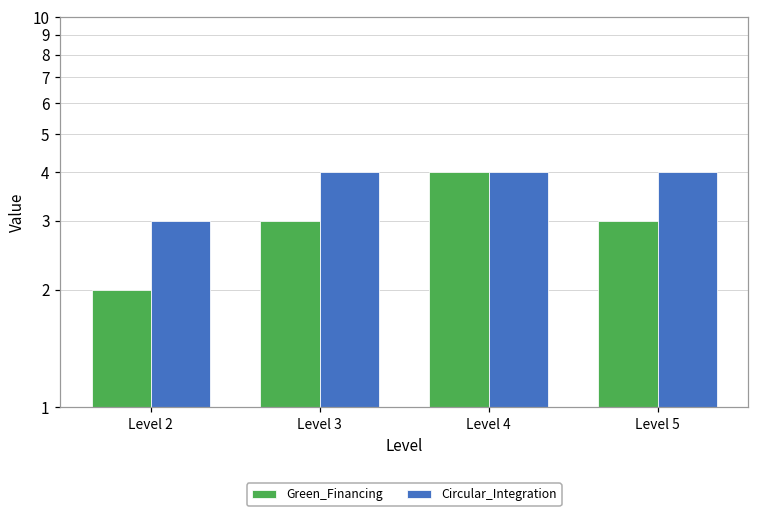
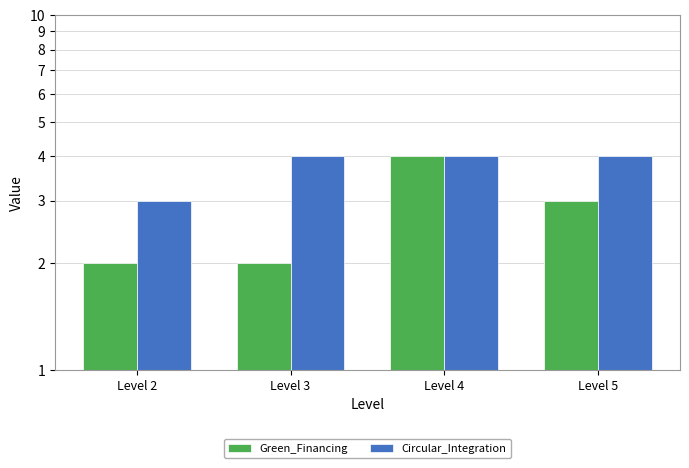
Green_Financing, Level 3: 3 -> 2
